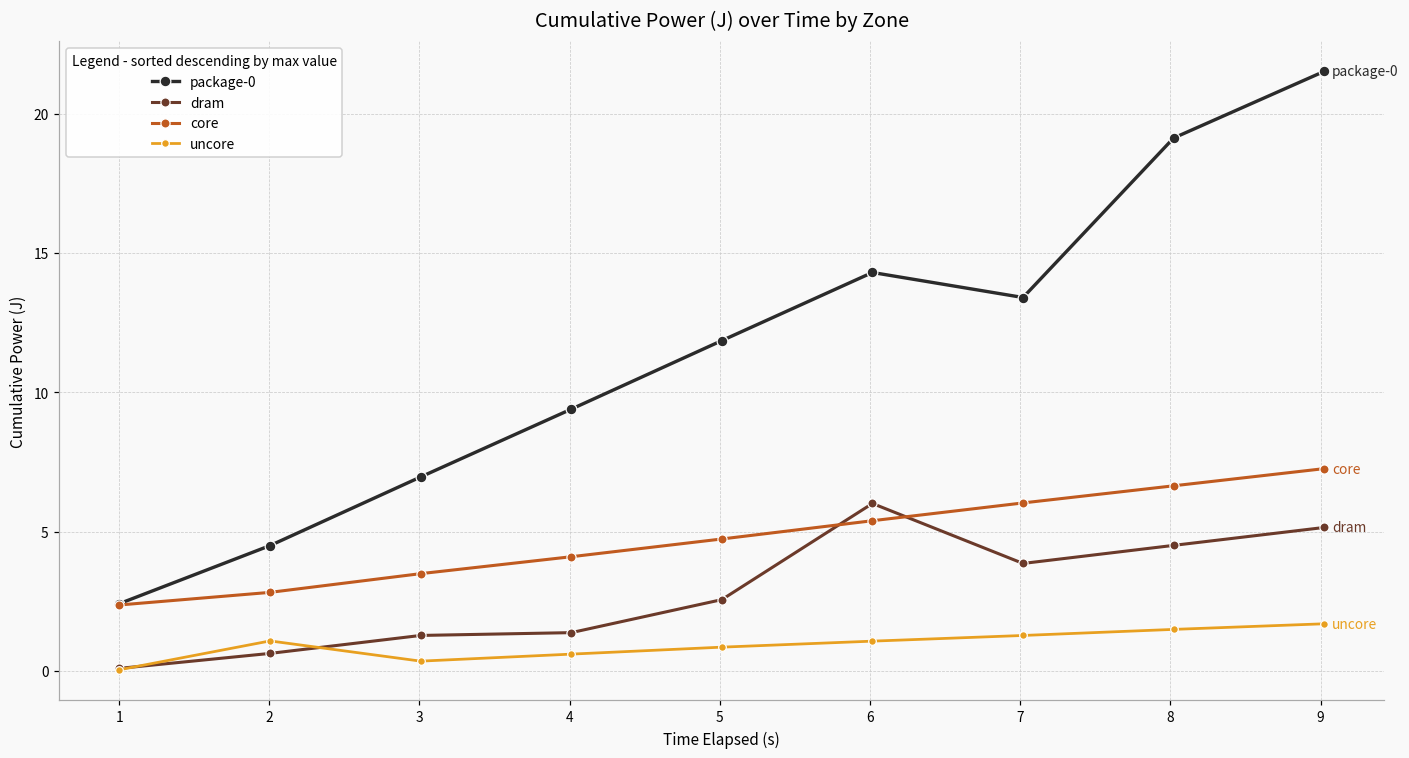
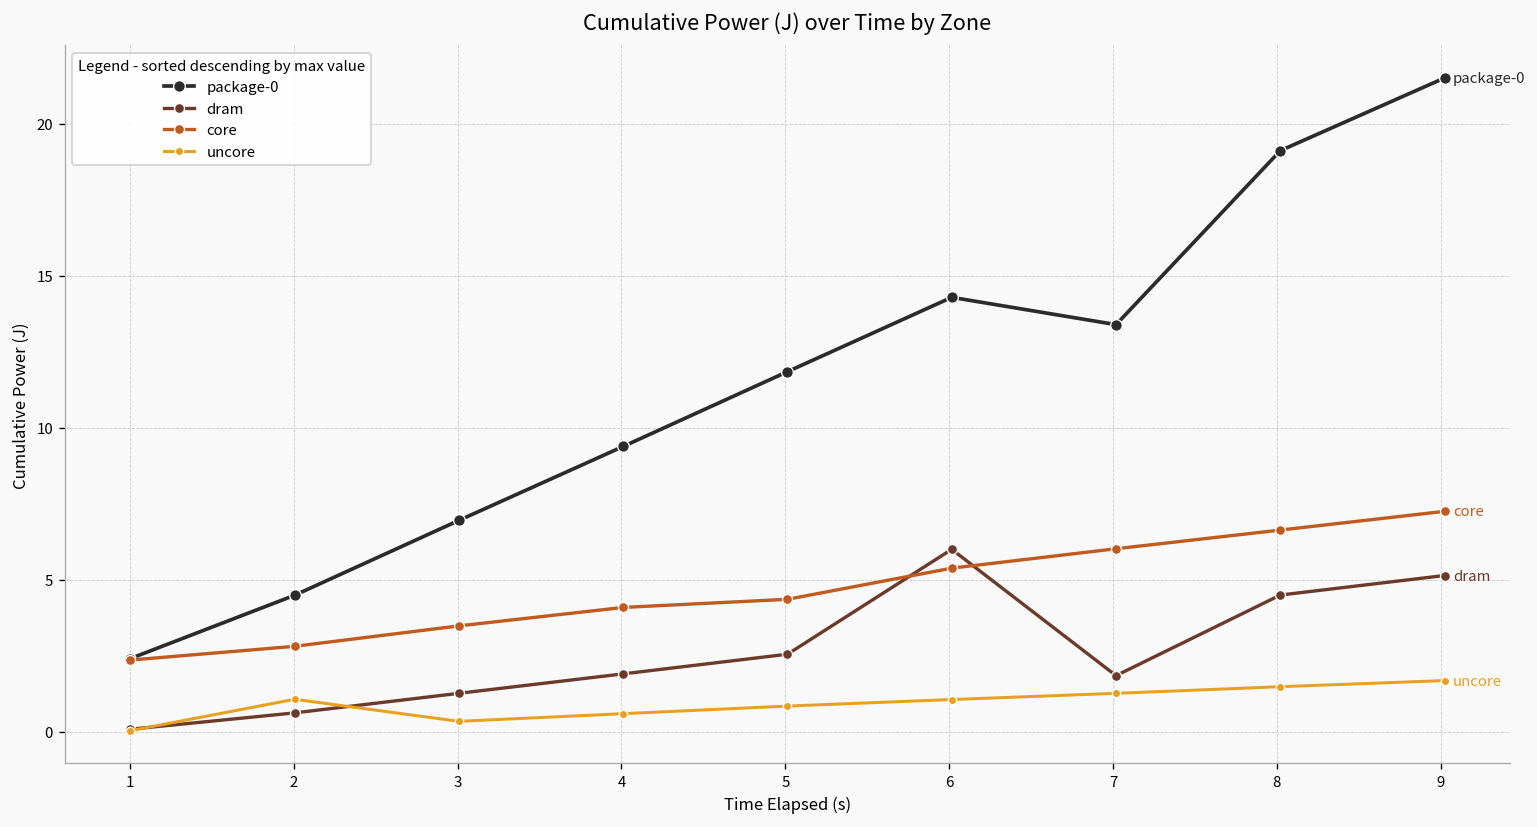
dram, 4: 1.4 -> 1.9
core, 5: 4.7 -> 4.4
dram, 7: 3.9 -> 1.9
